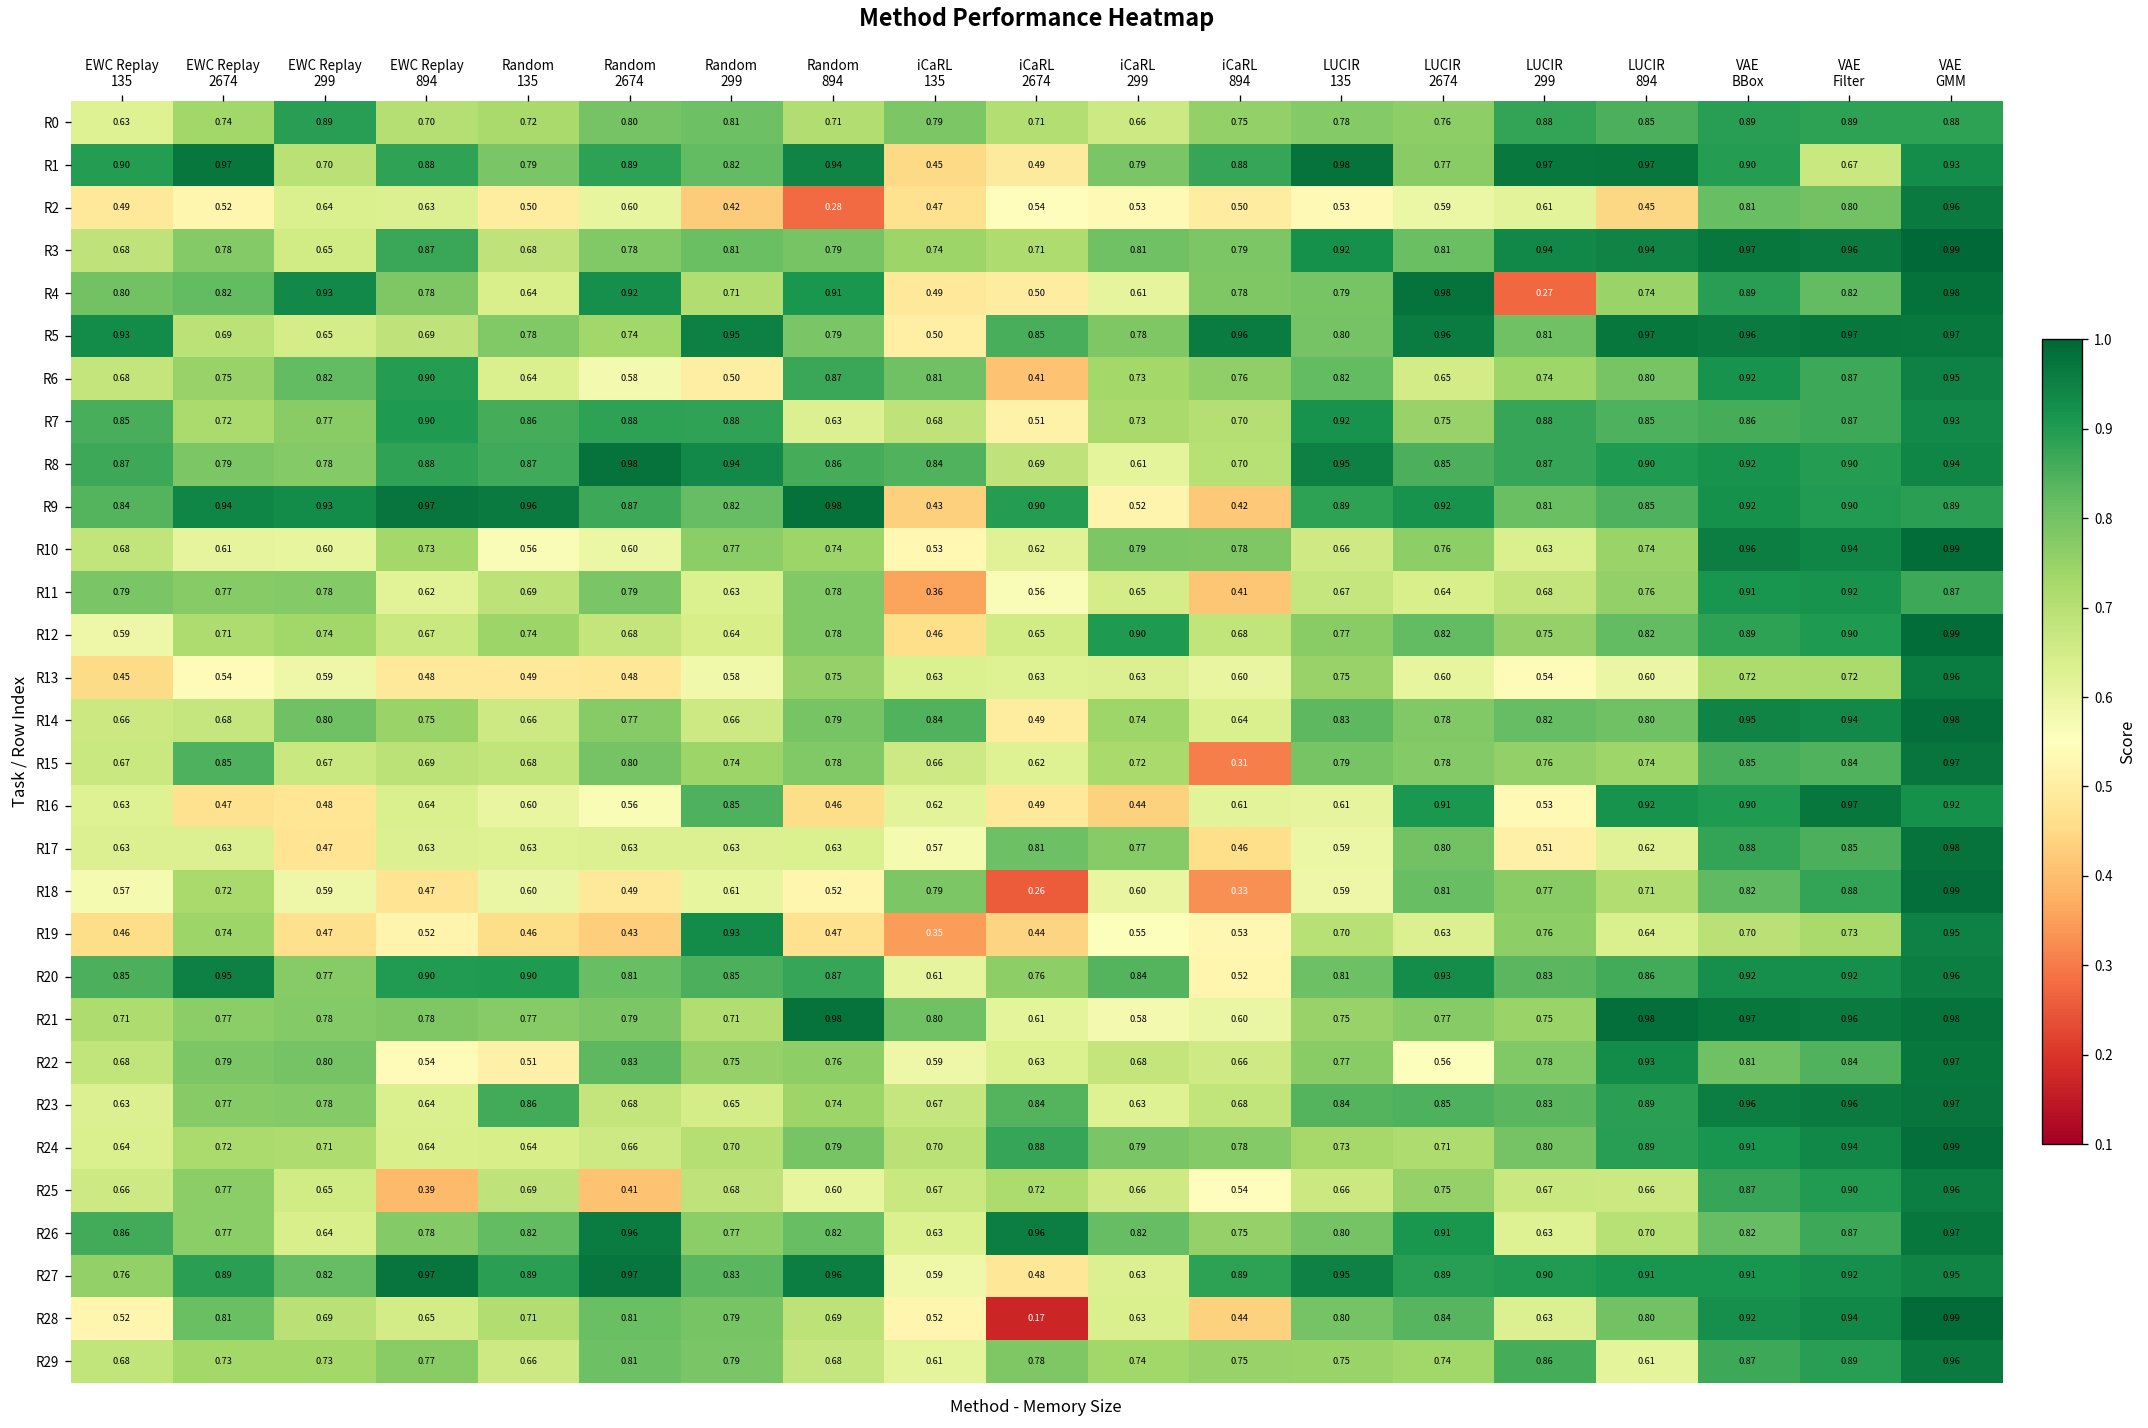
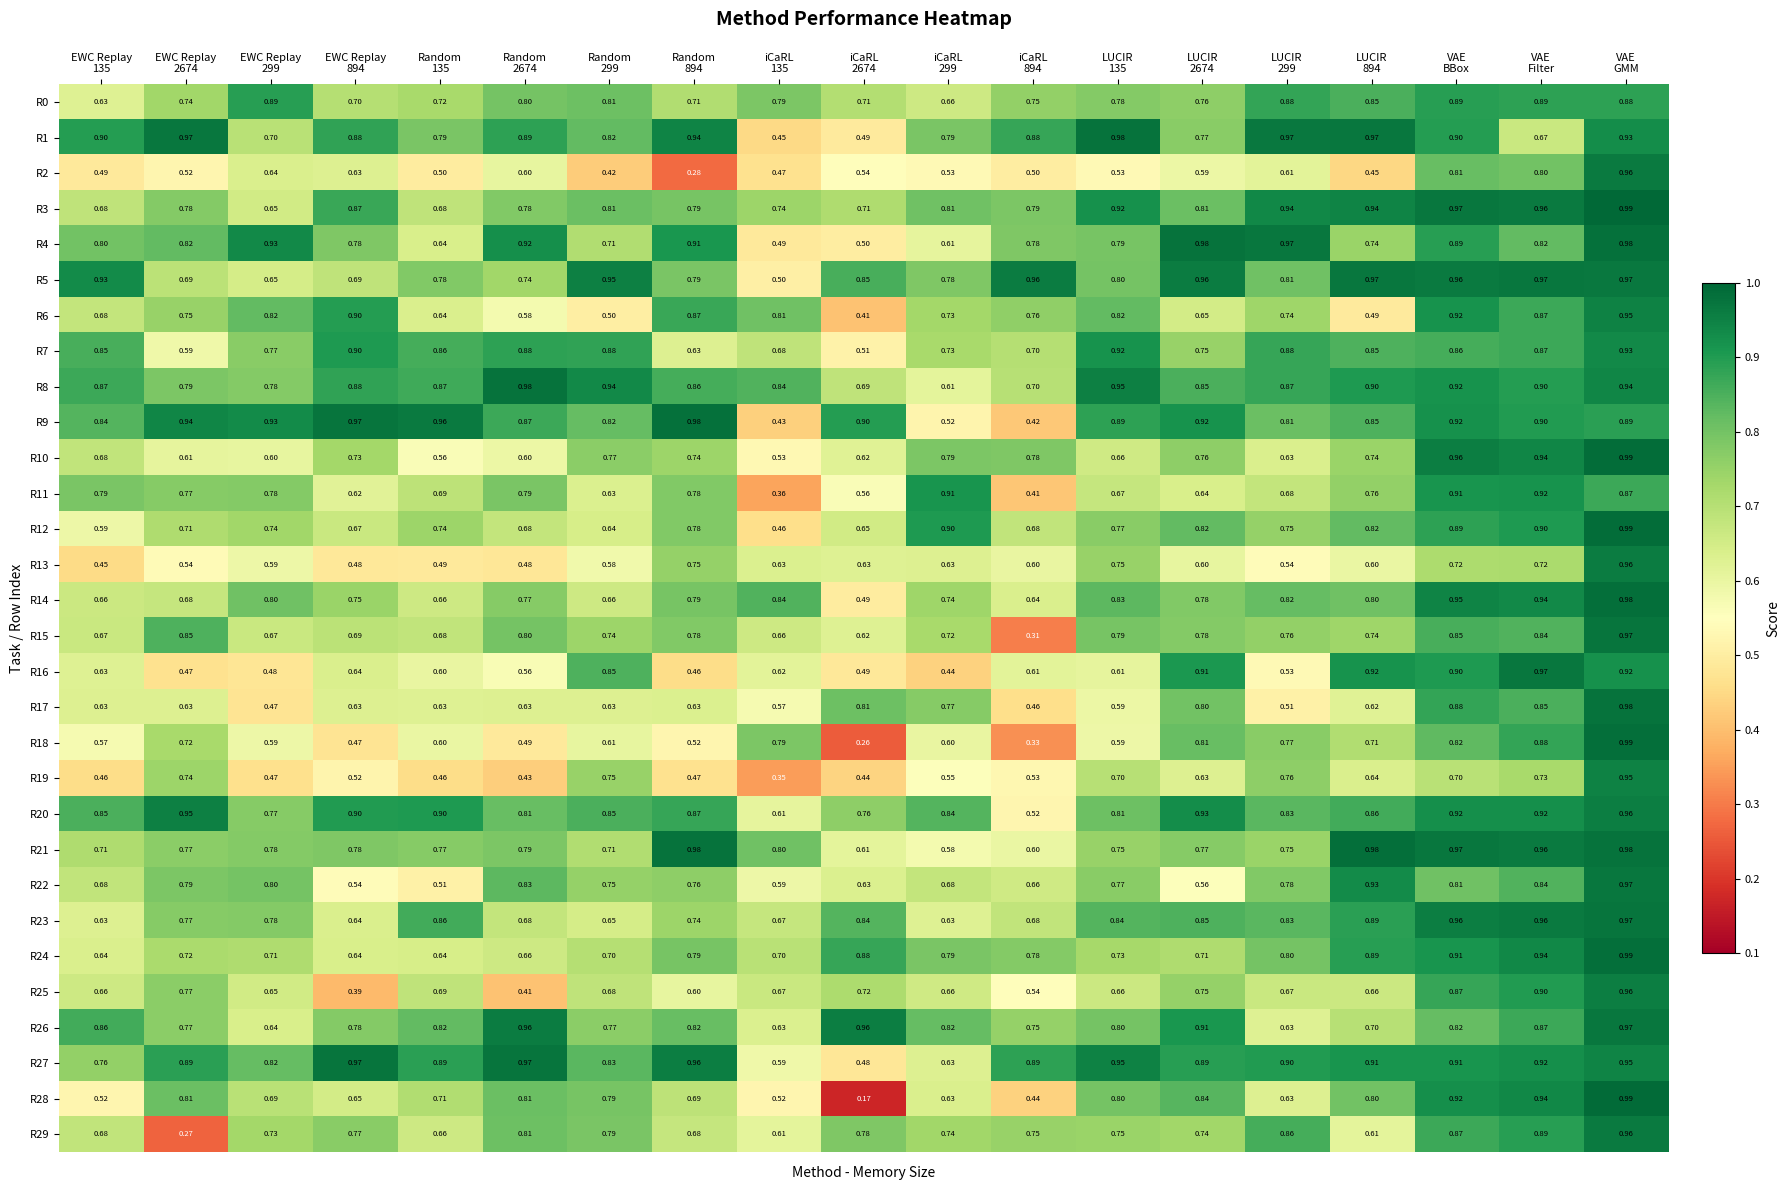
R4, LUCIR 299: 0.27 -> 0.97
R6, LUCIR 894: 0.80 -> 0.49
R7, EWC Replay 2674: 0.72 -> 0.59
R11, iCaRL 299: 0.65 -> 0.91
R19, Random 299: 0.93 -> 0.75
R29, EWC Replay 2674: 0.73 -> 0.27
